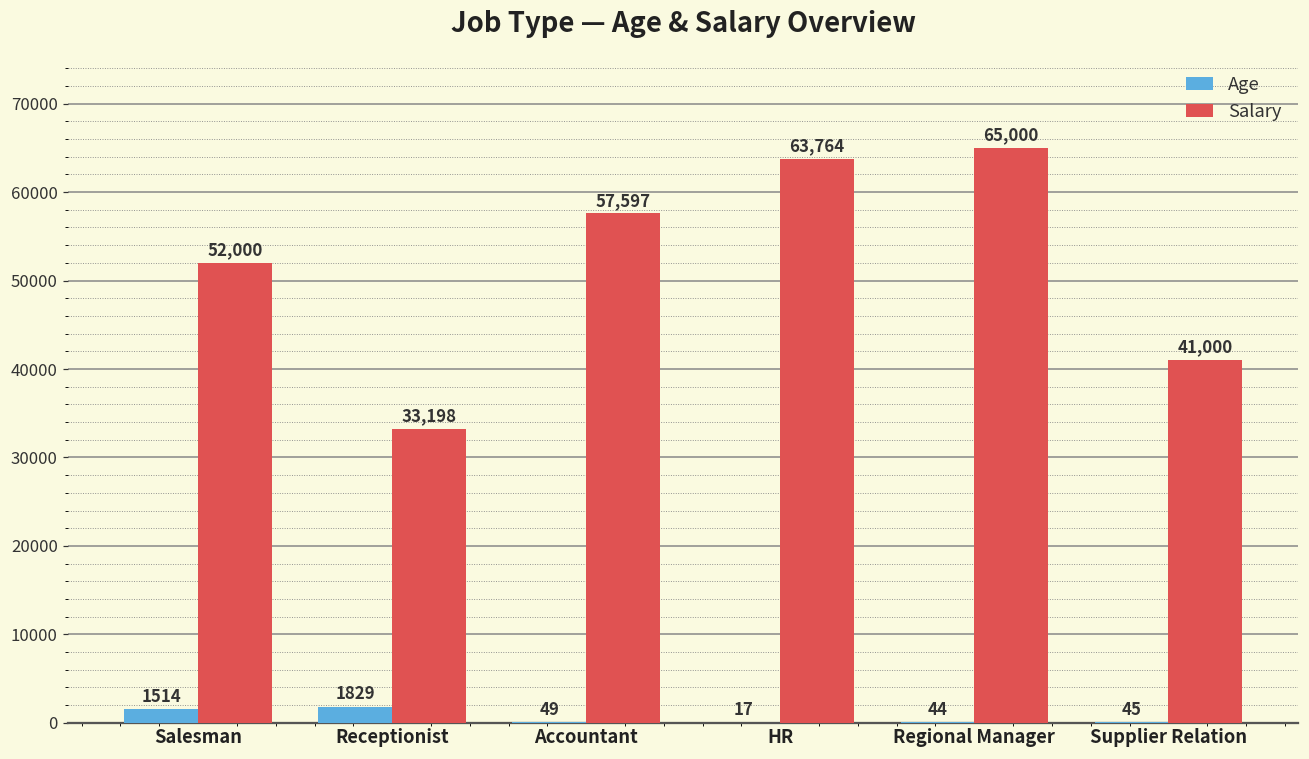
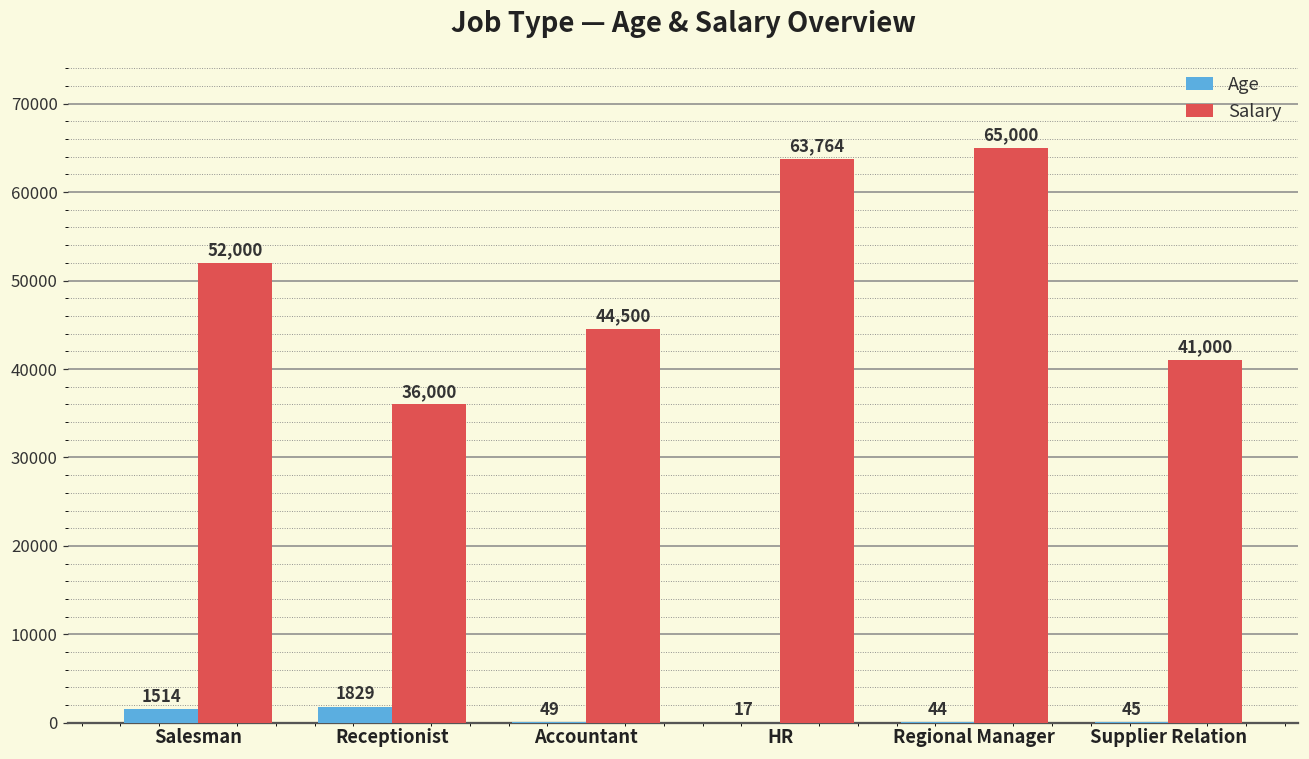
Salary, Receptionist: 33,198 -> 36,000
Salary, Accountant: 57,597 -> 44,500
